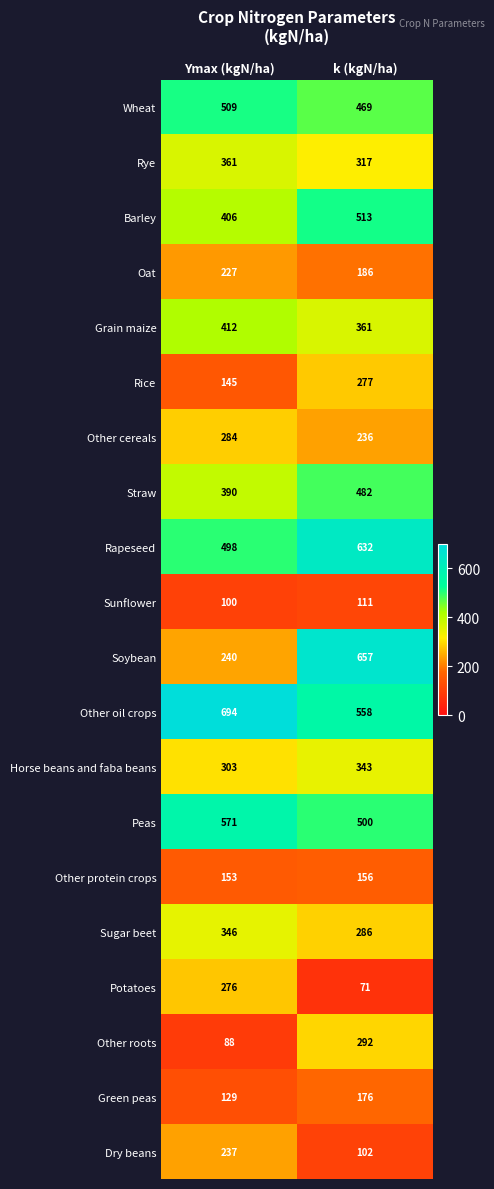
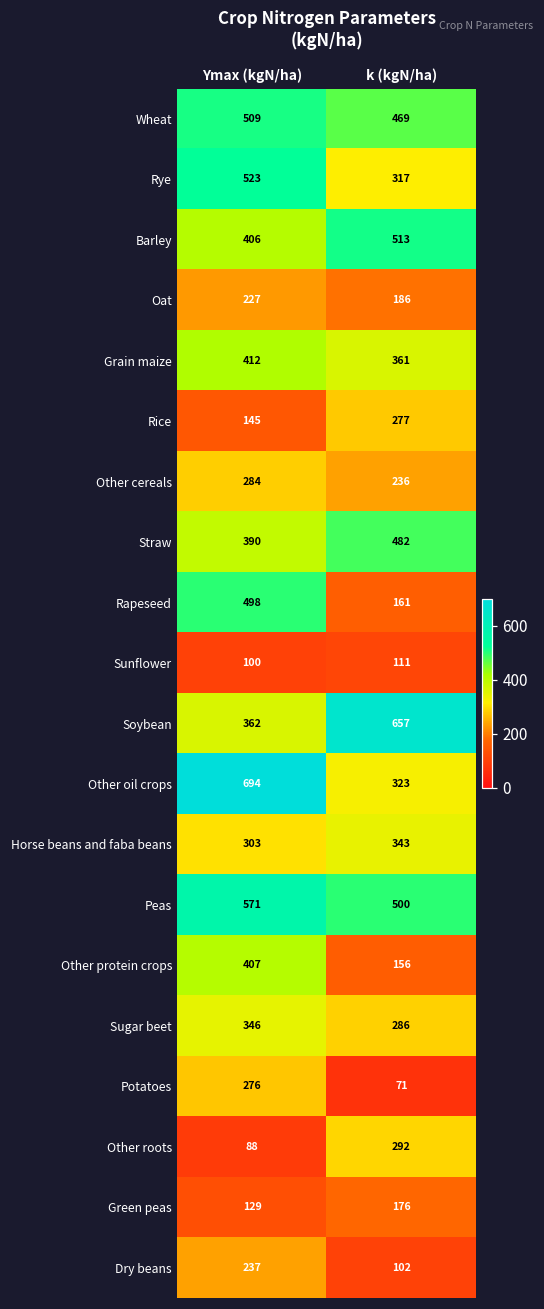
Rye, Ymax (kgN/ha): 361 -> 523
Rapeseed, k (kgN/ha): 632 -> 161
Soybean, Ymax (kgN/ha): 240 -> 362
Other oil crops, k (kgN/ha): 558 -> 323
Other protein crops, Ymax (kgN/ha): 153 -> 407
